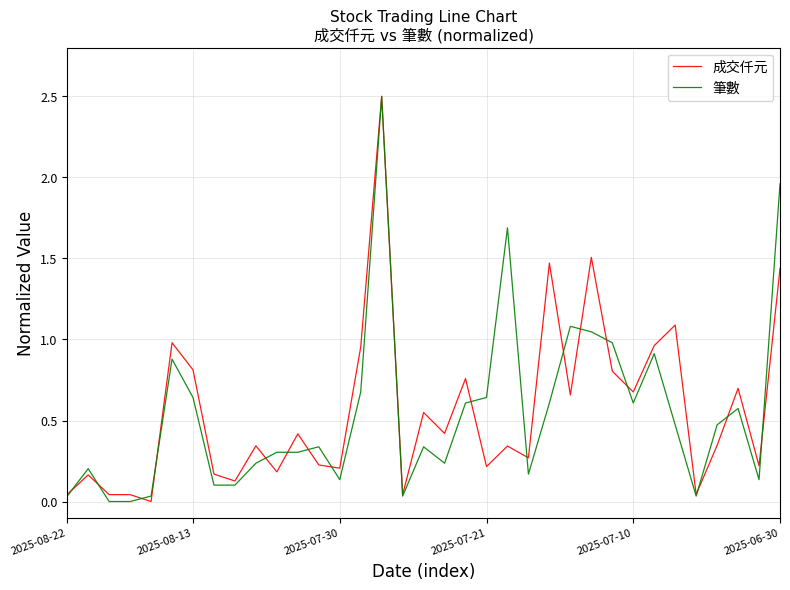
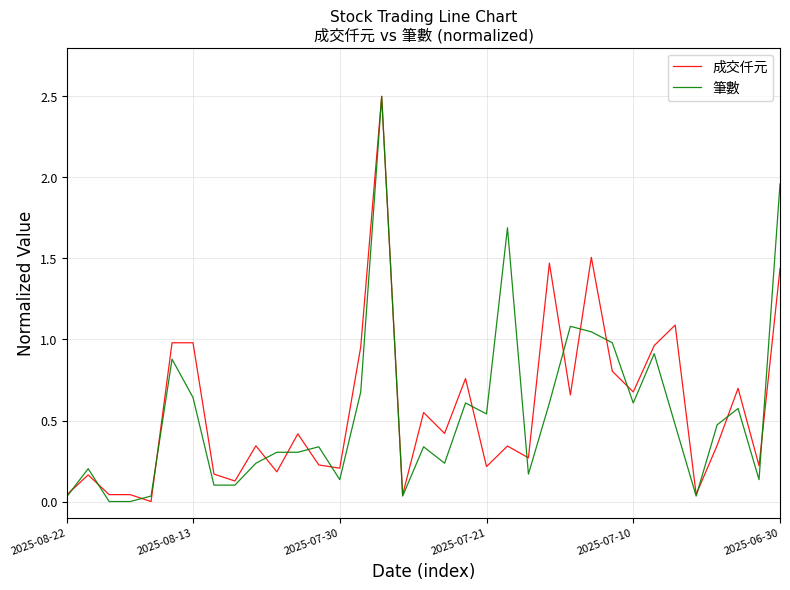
成交仟元, 2025-08-13: 0.81 -> 0.98
筆數, 2025-07-21: 0.64 -> 0.54
